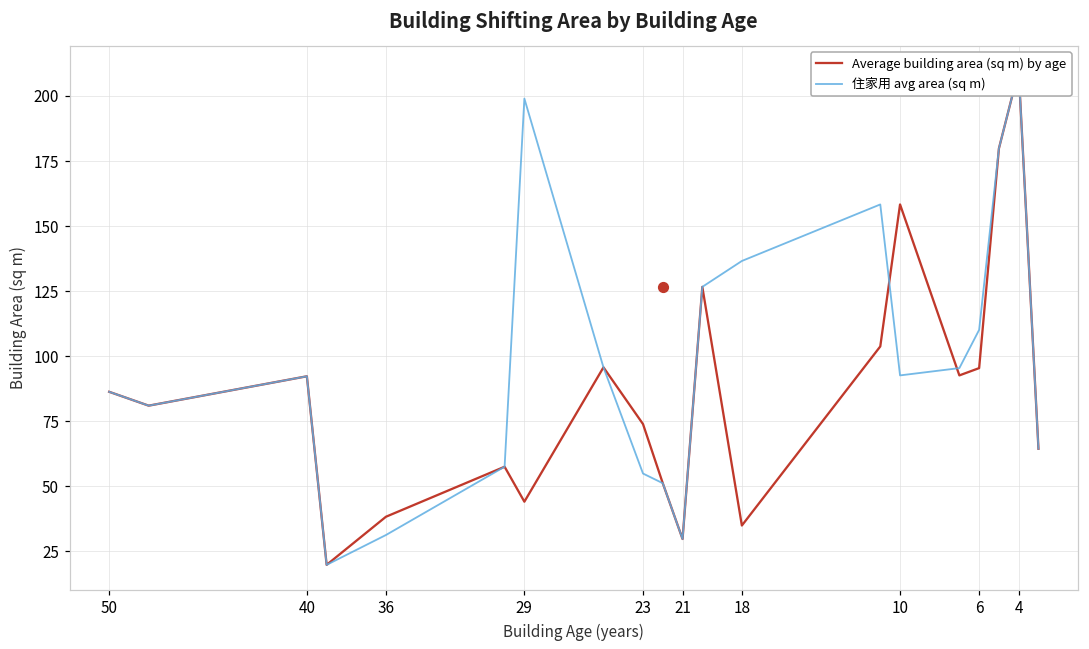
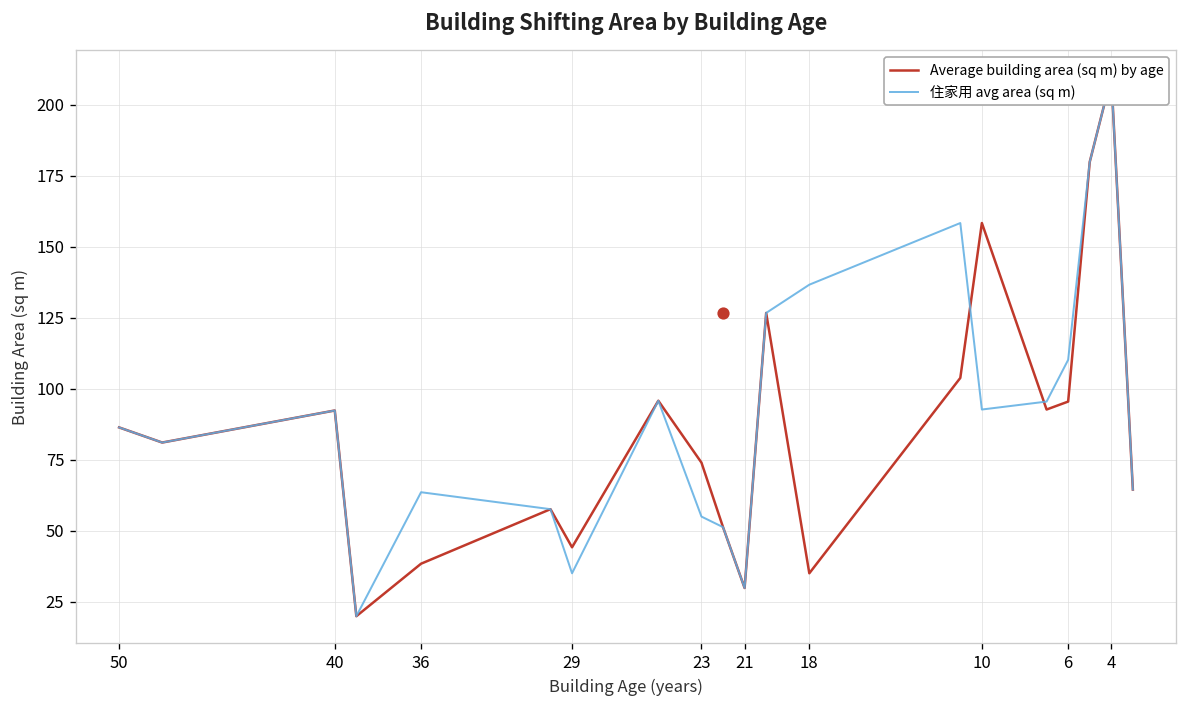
住家用 avg area (sq m), 36: 31 -> 64
住家用 avg area (sq m), 29: 199 -> 35
